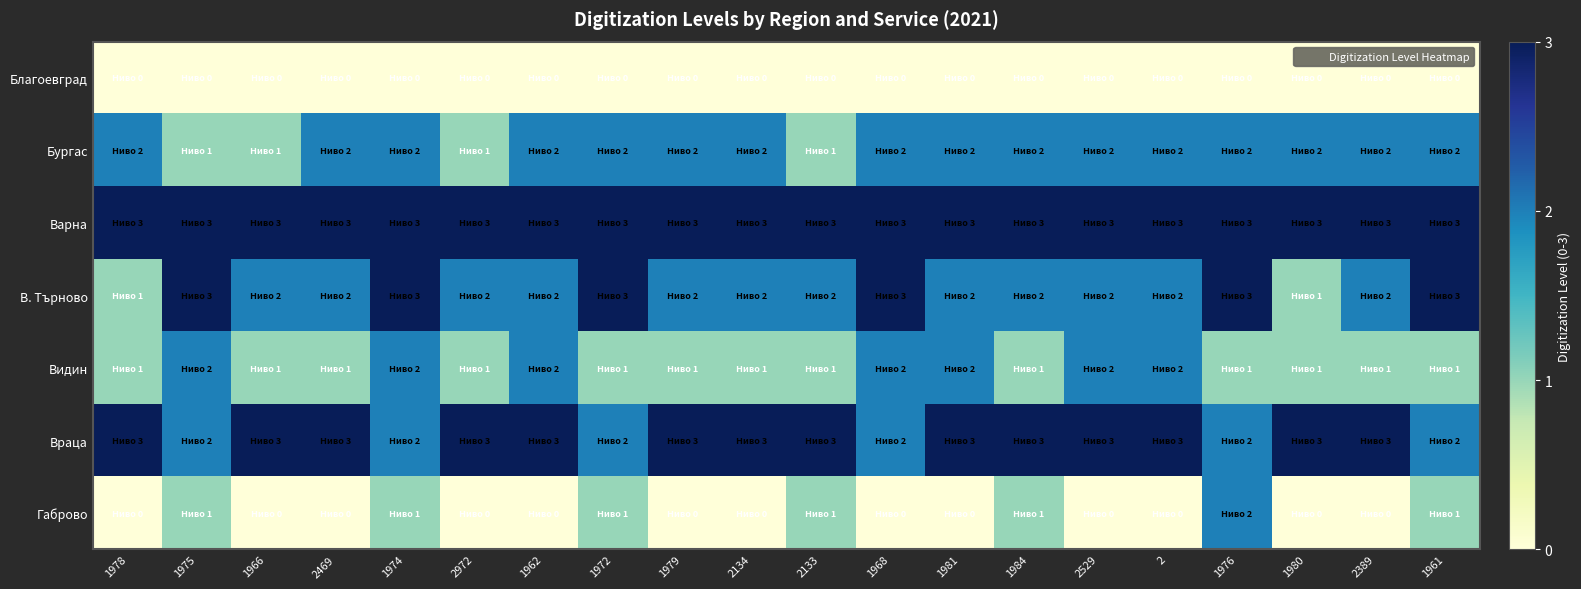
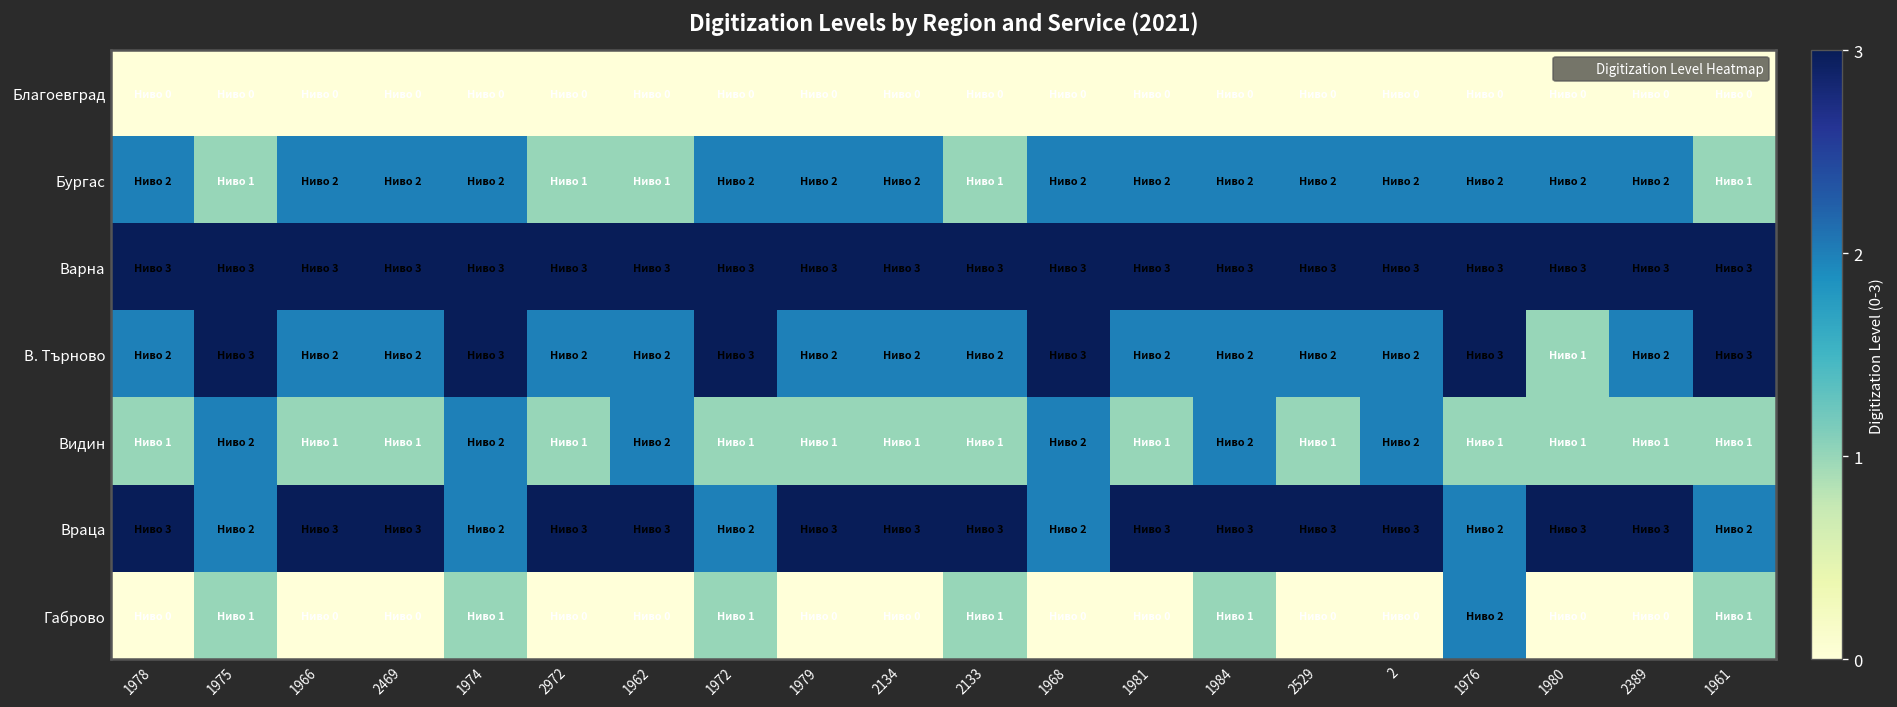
Бургас, 1966: 1 -> 2
Бургас, 1962: 2 -> 1
Бургас, 1961: 2 -> 1
В. Търново, 1978: 1 -> 2
Видин, 1981: 2 -> 1
Видин, 1984: 1 -> 2
Видин, 2529: 2 -> 1
